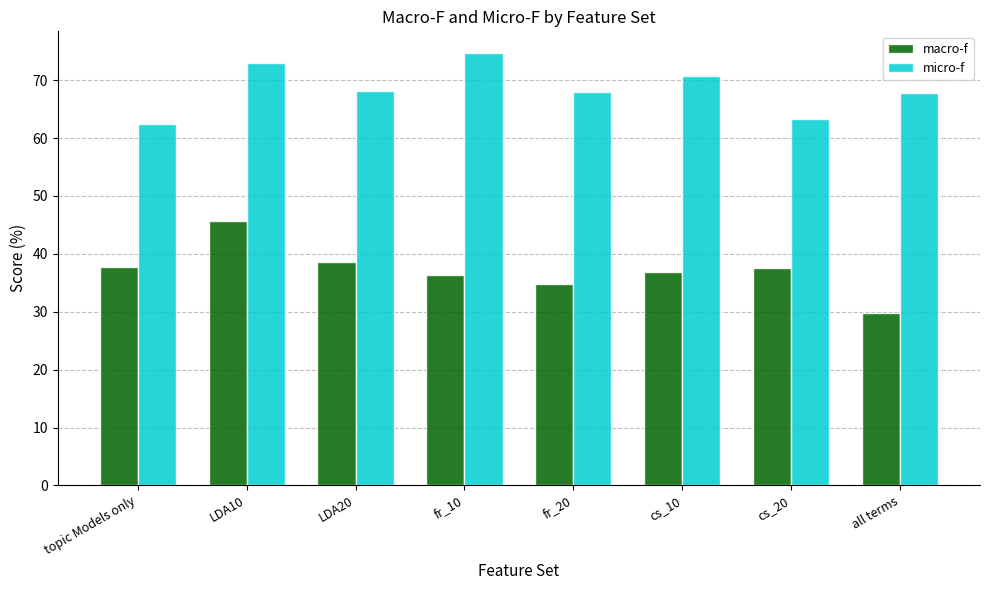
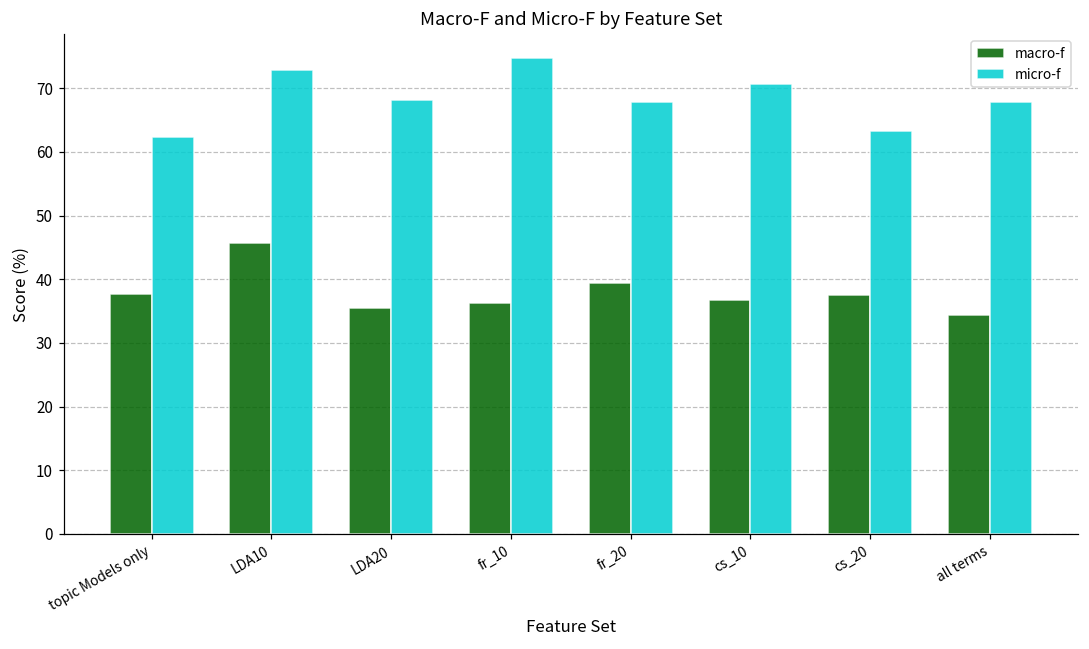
macro-f, LDA20: 39 -> 36
macro-f, fr_20: 35 -> 39
macro-f, all terms: 30 -> 34
